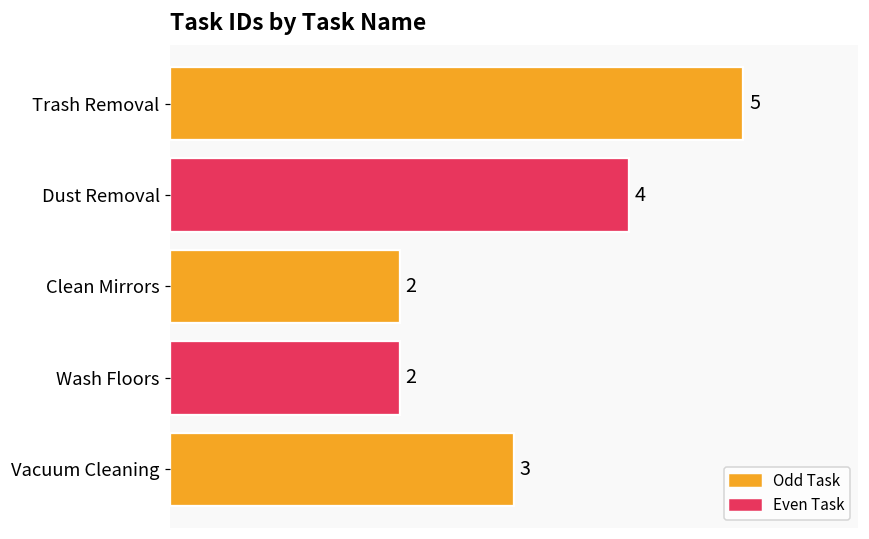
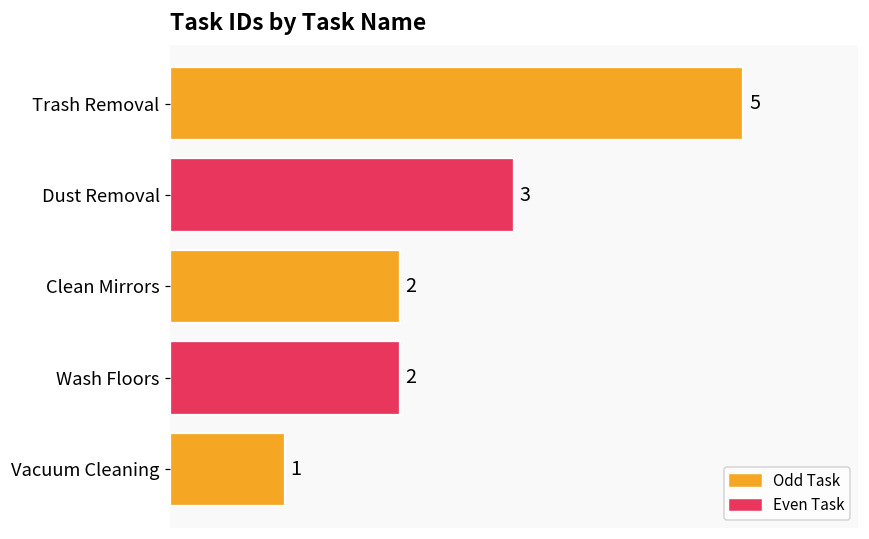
Dust Removal: 4 -> 3
Vacuum Cleaning: 3 -> 1
